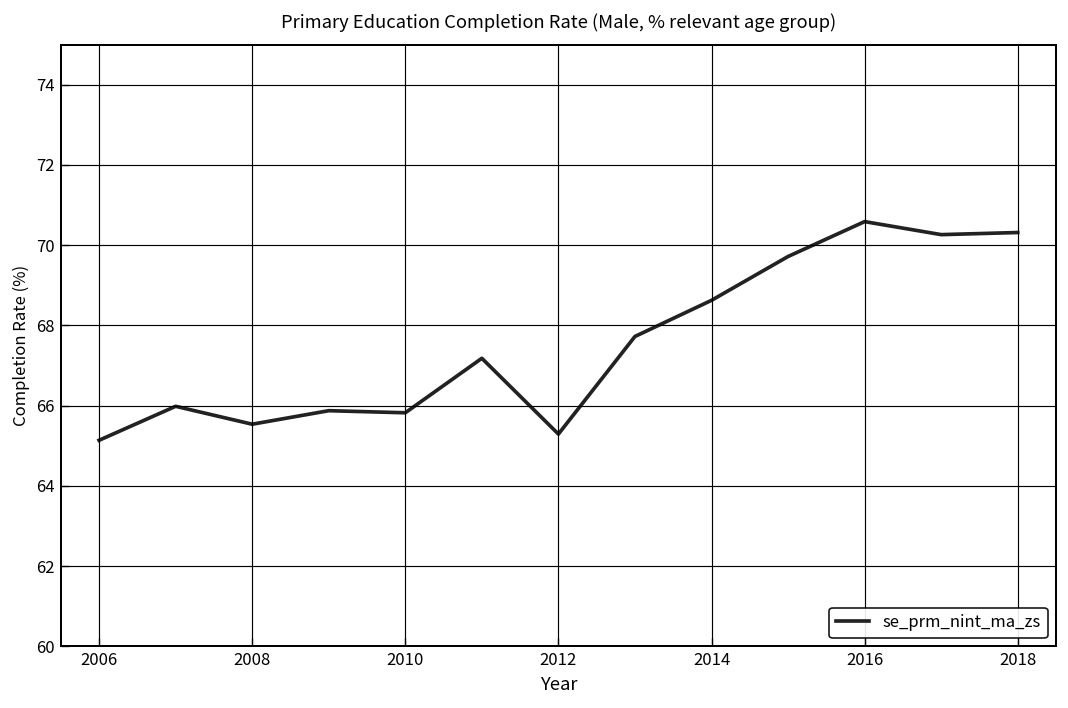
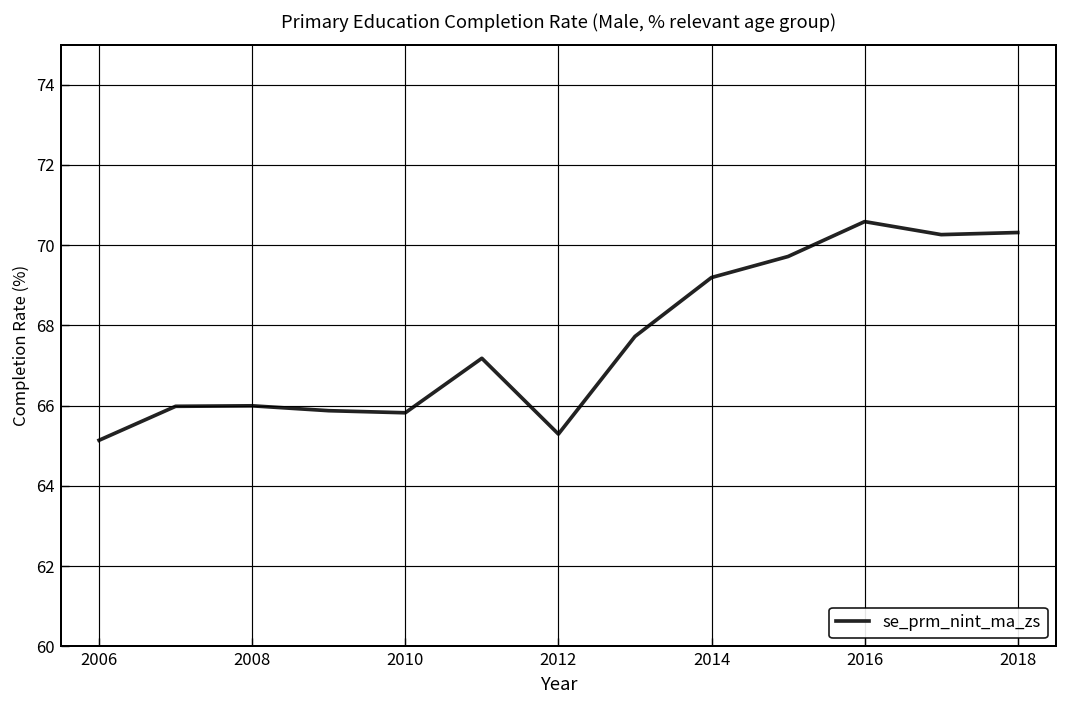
2008: 65.5 -> 66.0
2014: 68.6 -> 69.2
